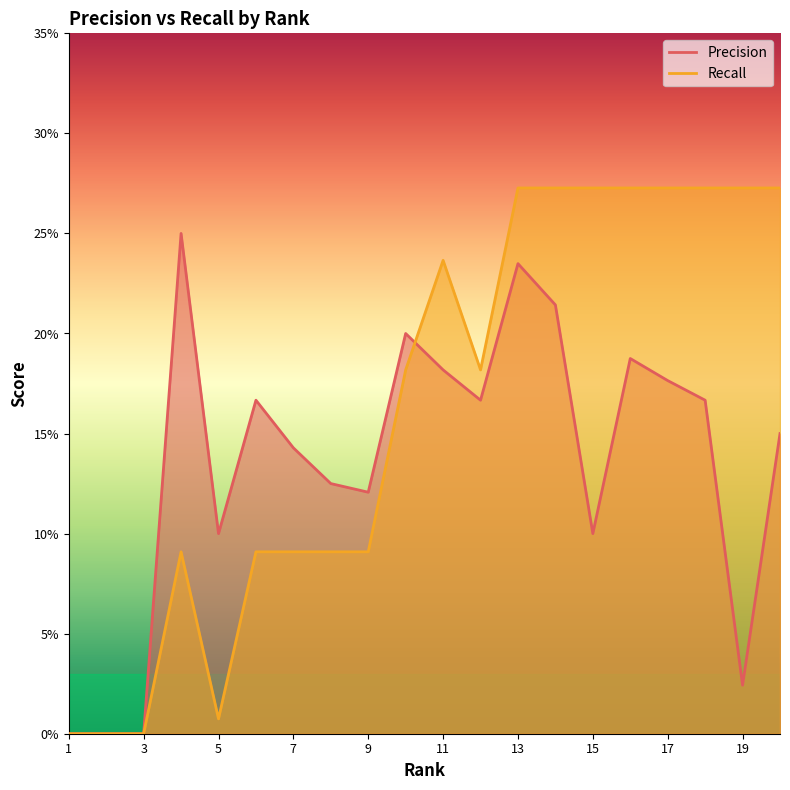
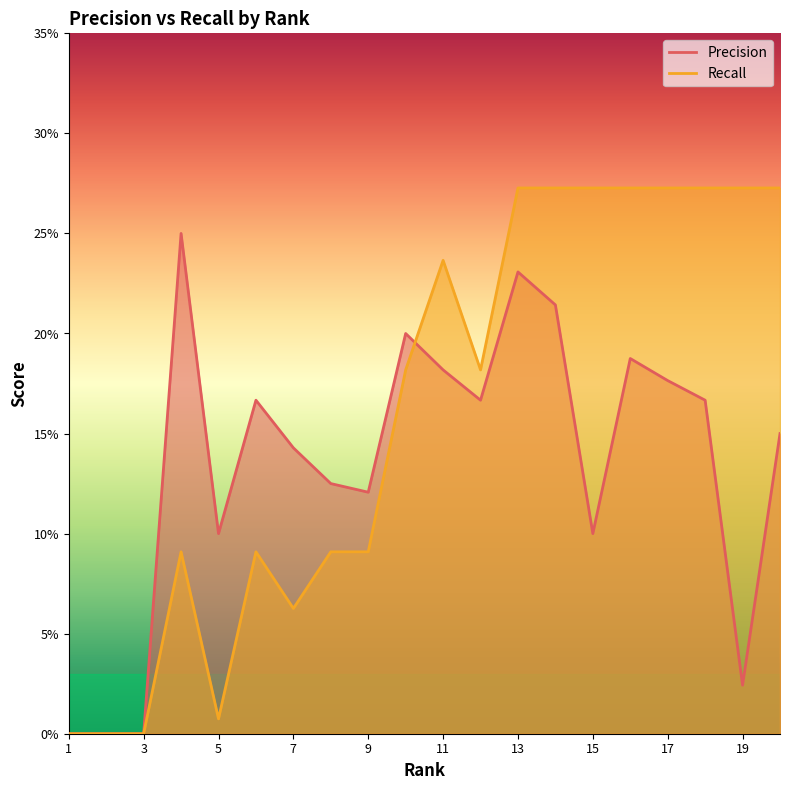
Recall, 7: 9.1% -> 6.3%
Precision, 13: 23.5% -> 23.1%
